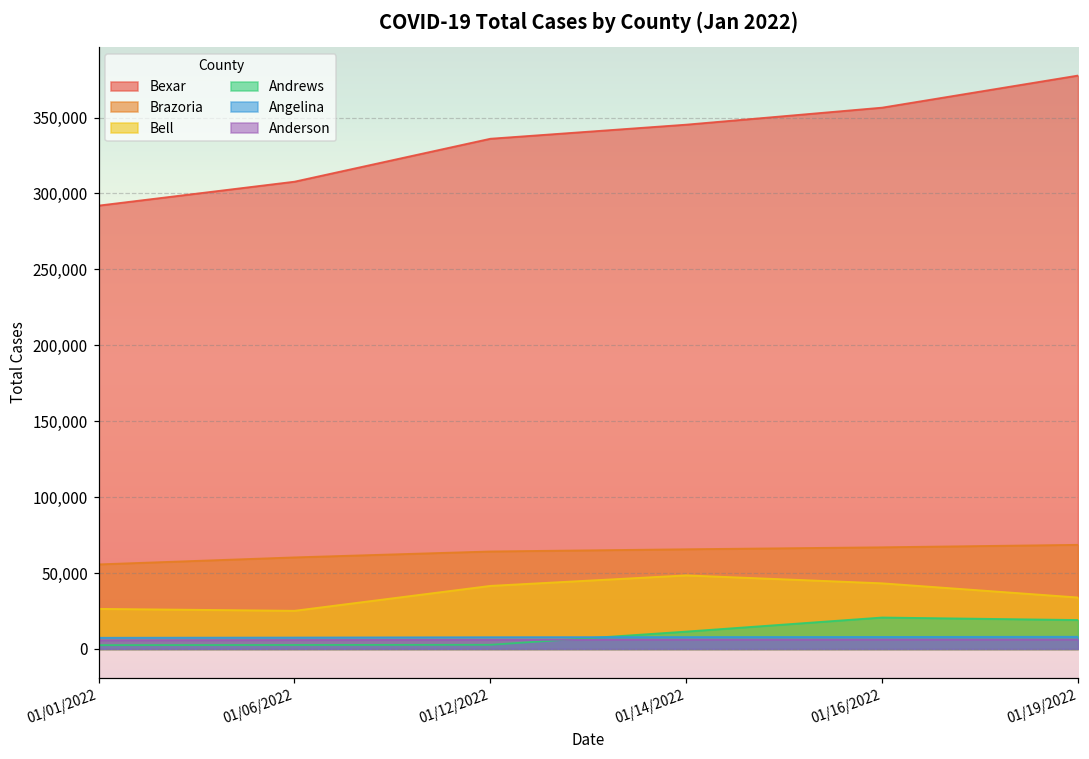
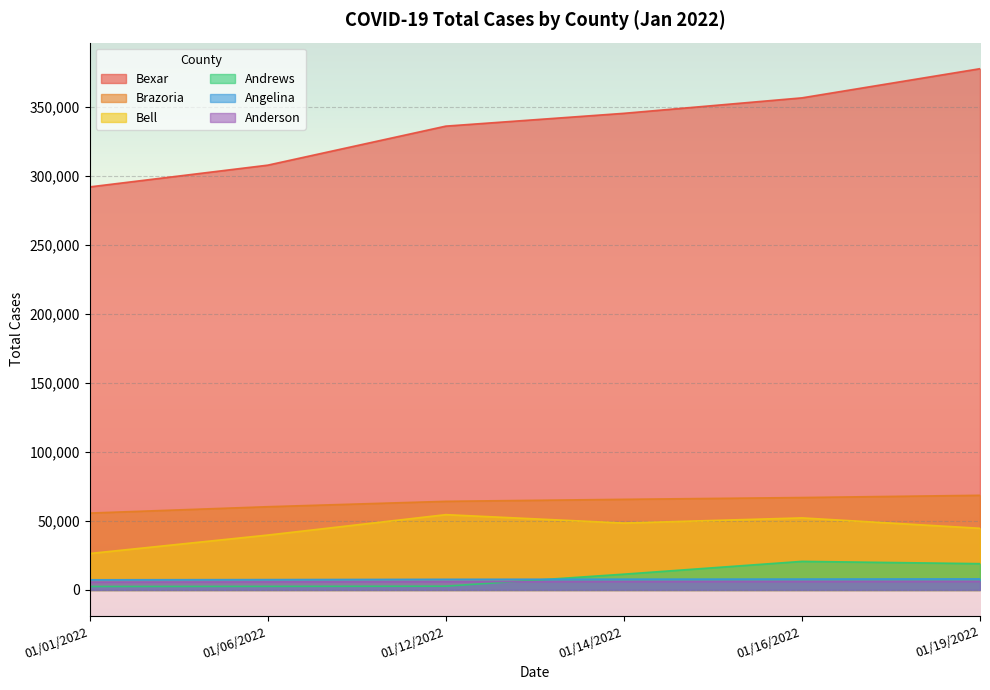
Bell, 01/06/2022: 25,000 -> 40,000
Bell, 01/12/2022: 42,000 -> 55,000
Bell, 01/16/2022: 43,000 -> 52,000
Bell, 01/19/2022: 34,000 -> 45,000
